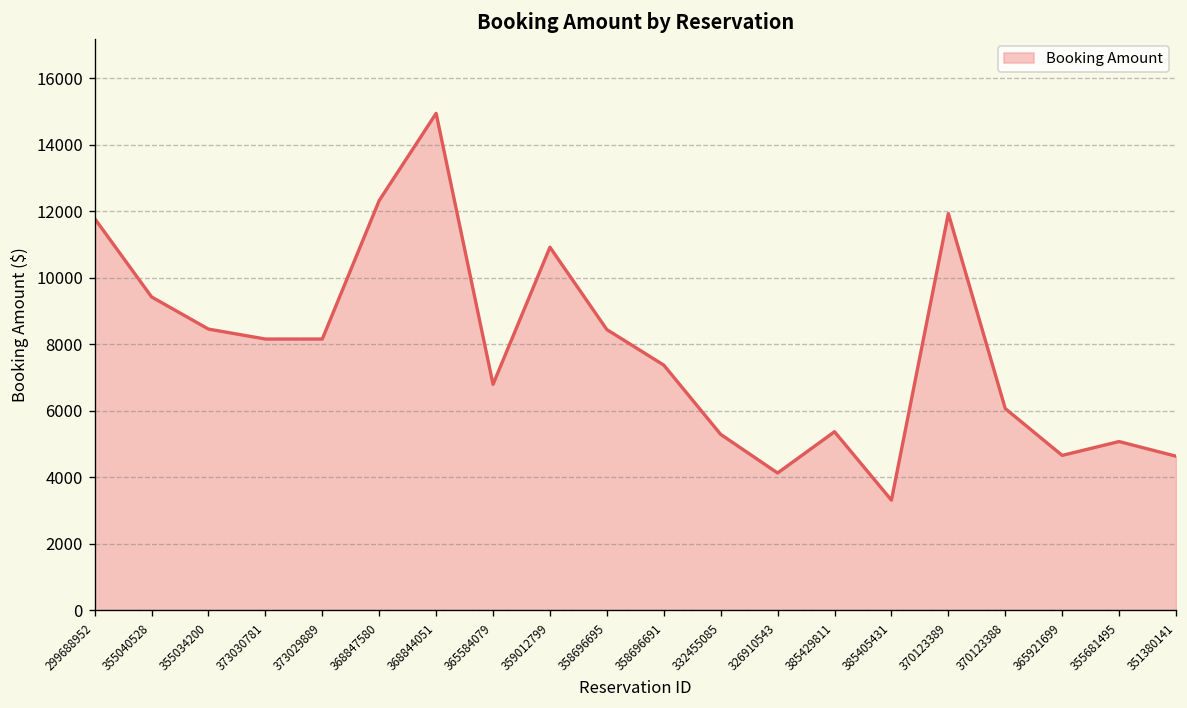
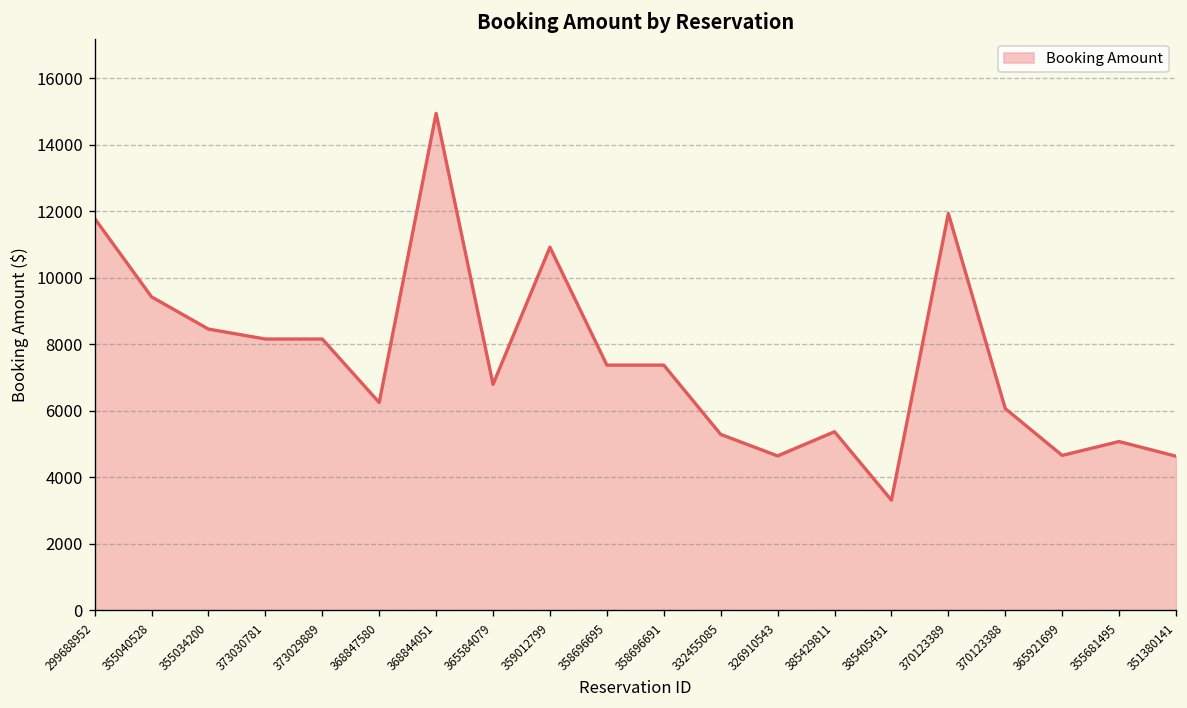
368847580: 12300 -> 6300
358696695: 8400 -> 7400
326910543: 4100 -> 4600
